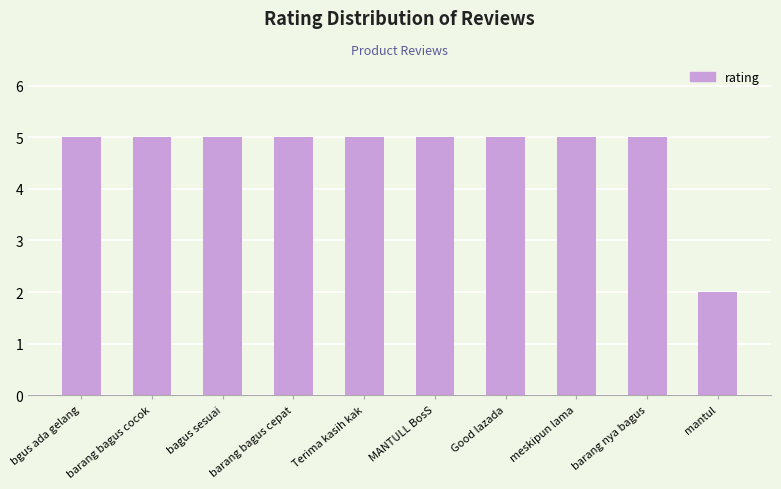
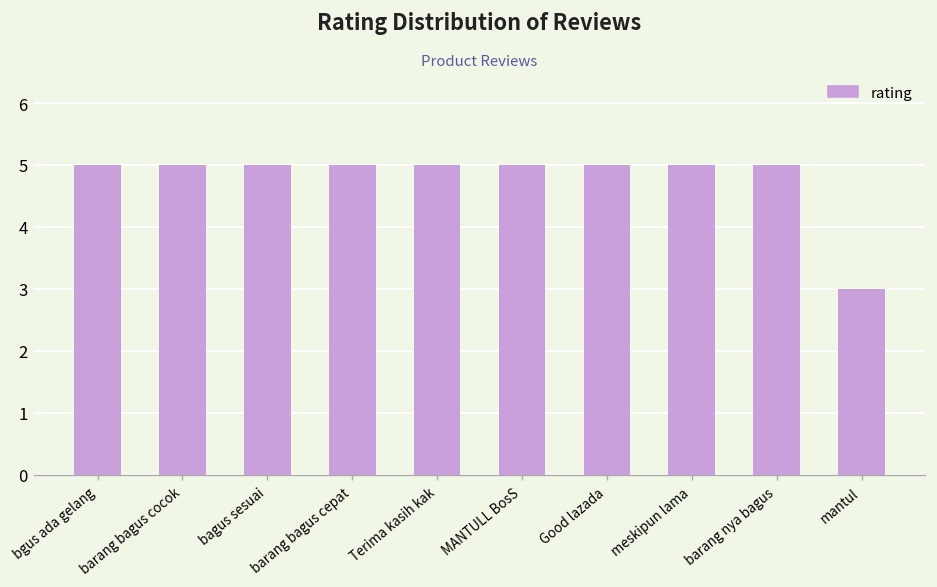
mantul: 2 -> 3
